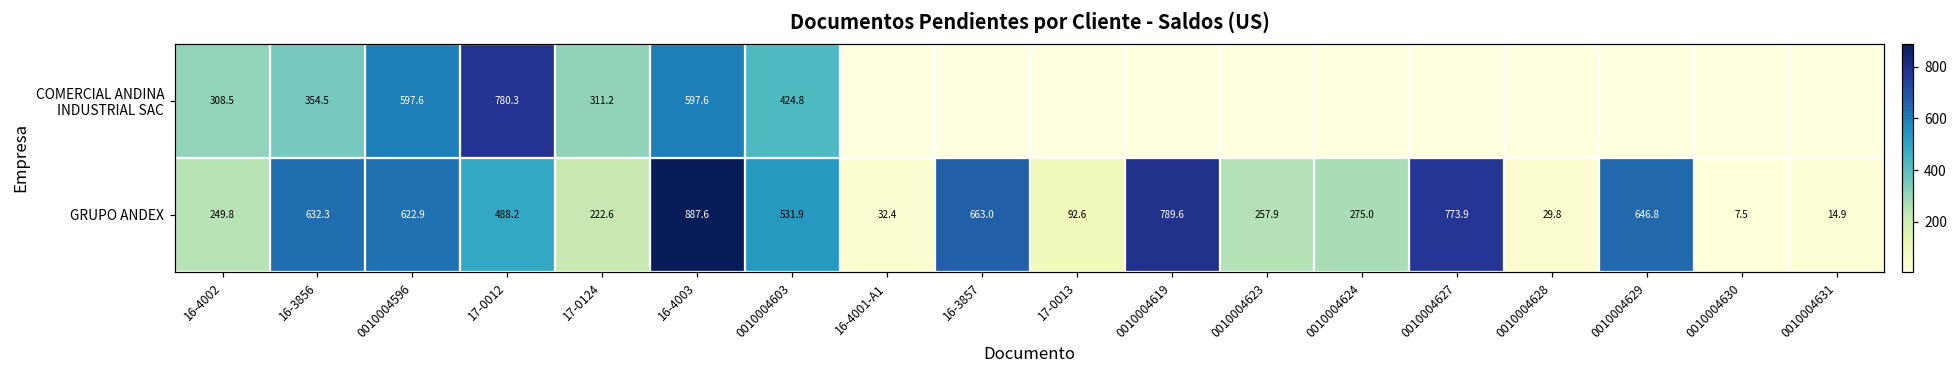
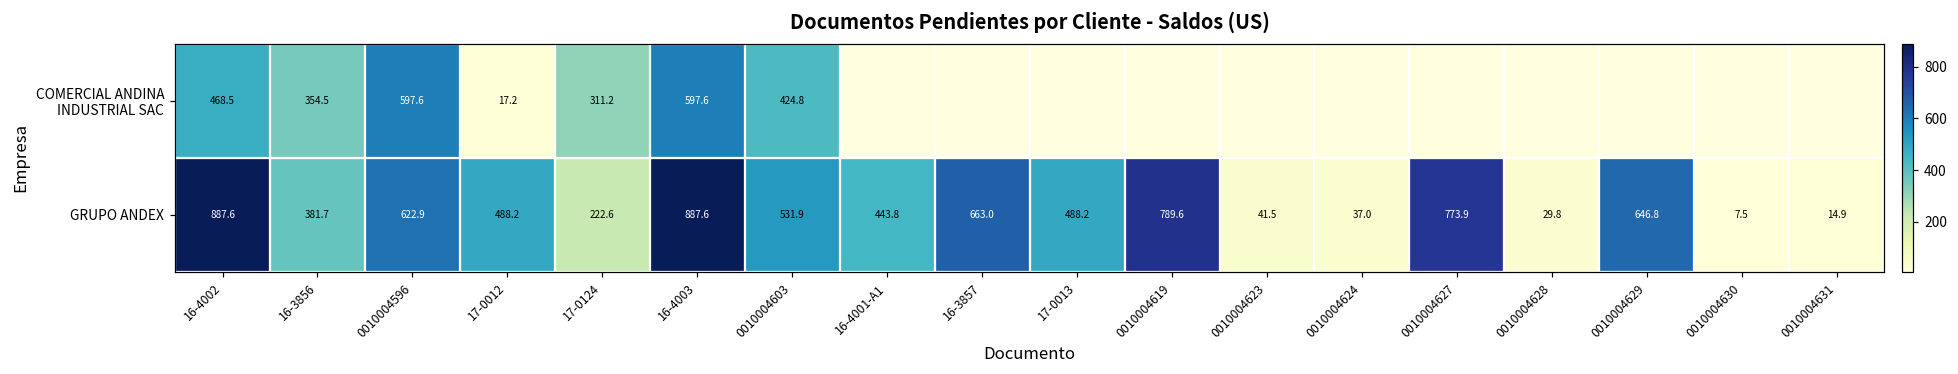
COMERCIAL ANDINA INDUSTRIAL SAC, 16-4002: 308.5 -> 468.5
COMERCIAL ANDINA INDUSTRIAL SAC, 17-0012: 780.3 -> 17.2
GRUPO ANDEX, 16-4002: 249.8 -> 887.6
GRUPO ANDEX, 16-3856: 632.3 -> 381.7
GRUPO ANDEX, 16-4001-A1: 32.4 -> 443.8
GRUPO ANDEX, 17-0013: 92.6 -> 488.2
GRUPO ANDEX, 0010004623: 257.9 -> 41.5
GRUPO ANDEX, 0010004624: 275.0 -> 37.0
